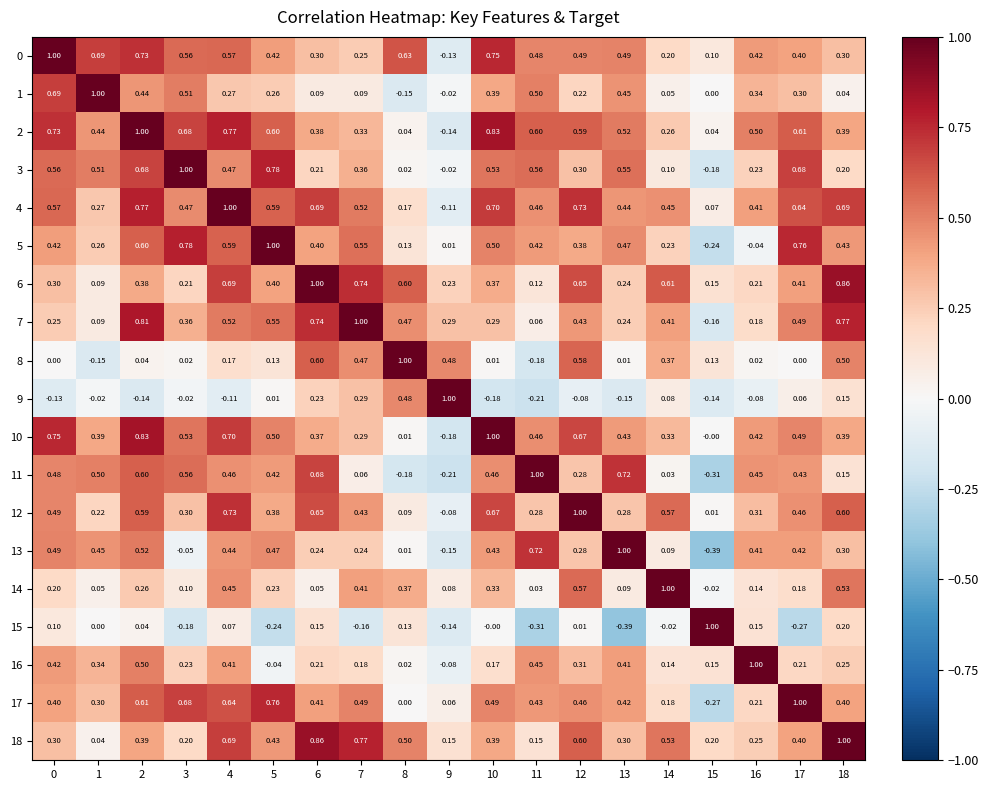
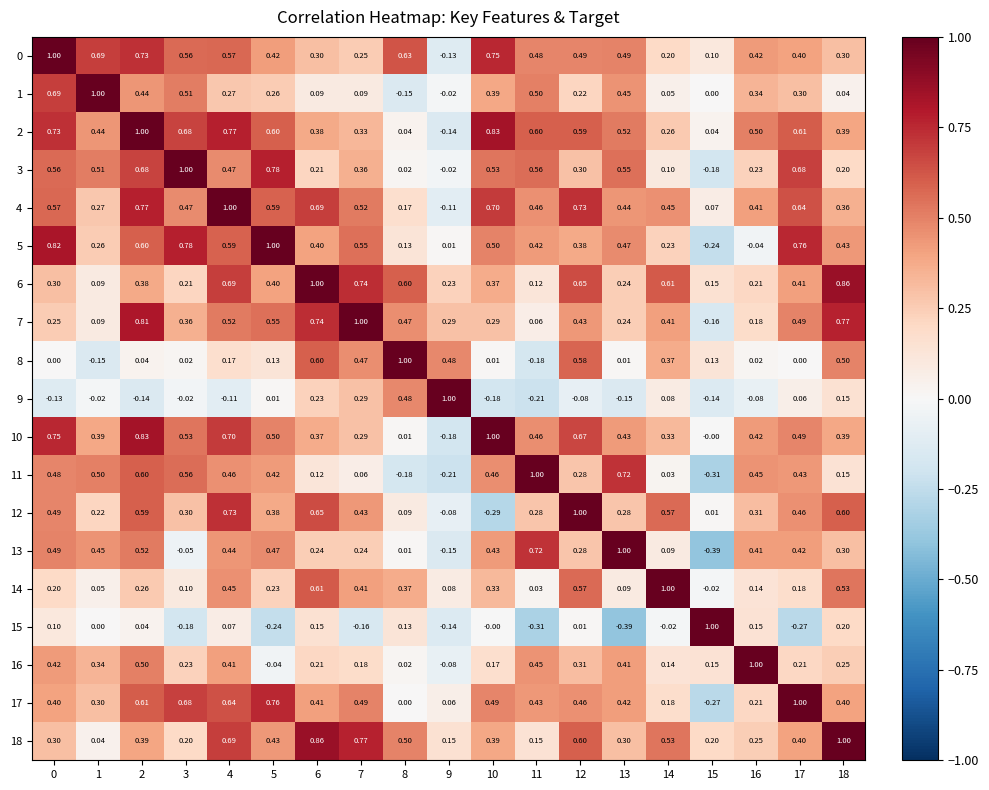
4, 18: 0.69 -> 0.36
5, 0: 0.42 -> 0.82
11, 6: 0.68 -> 0.12
12, 10: 0.67 -> -0.29
14, 6: 0.05 -> 0.61
